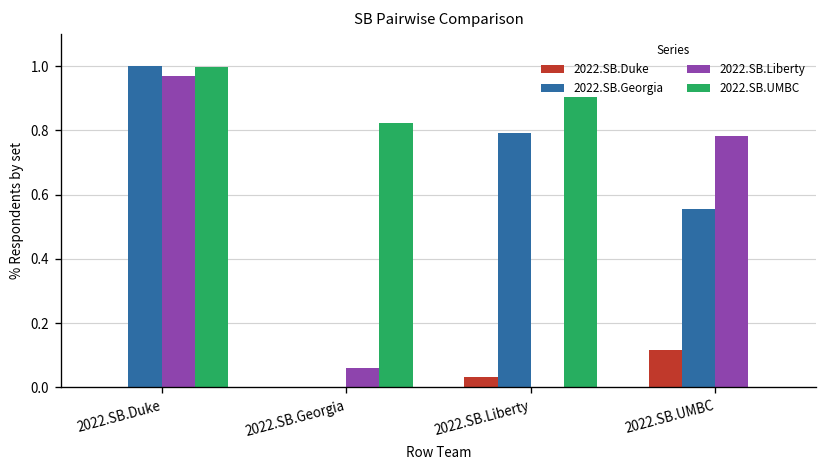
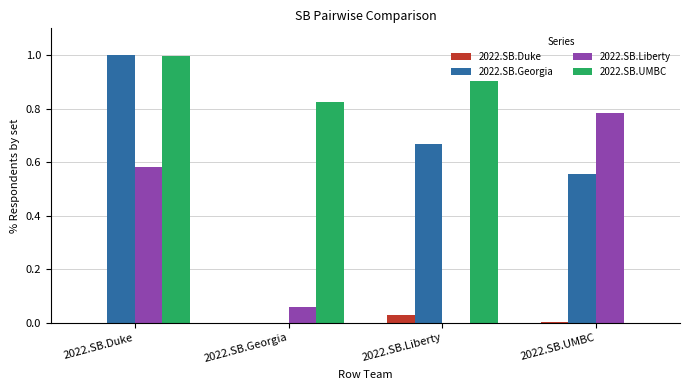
2022.SB.Liberty, 2022.SB.Duke: 0.97 -> 0.58
2022.SB.Georgia, 2022.SB.Liberty: 0.79 -> 0.67
2022.SB.Duke, 2022.SB.UMBC: 0.12 -> 0.00
